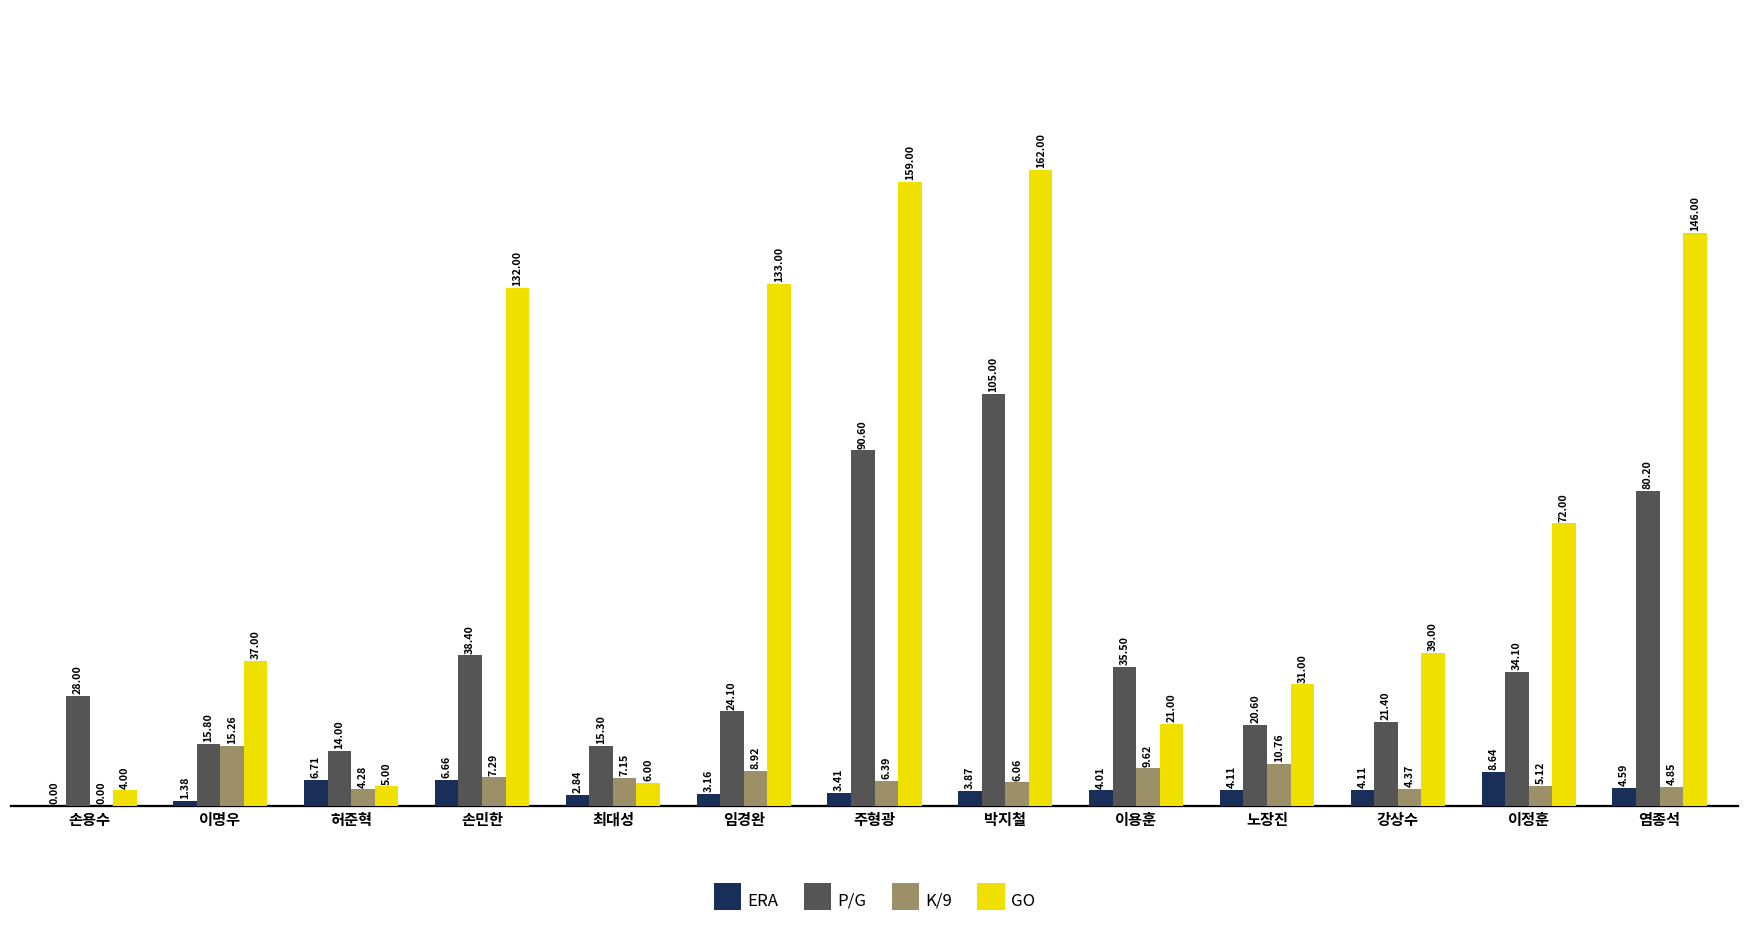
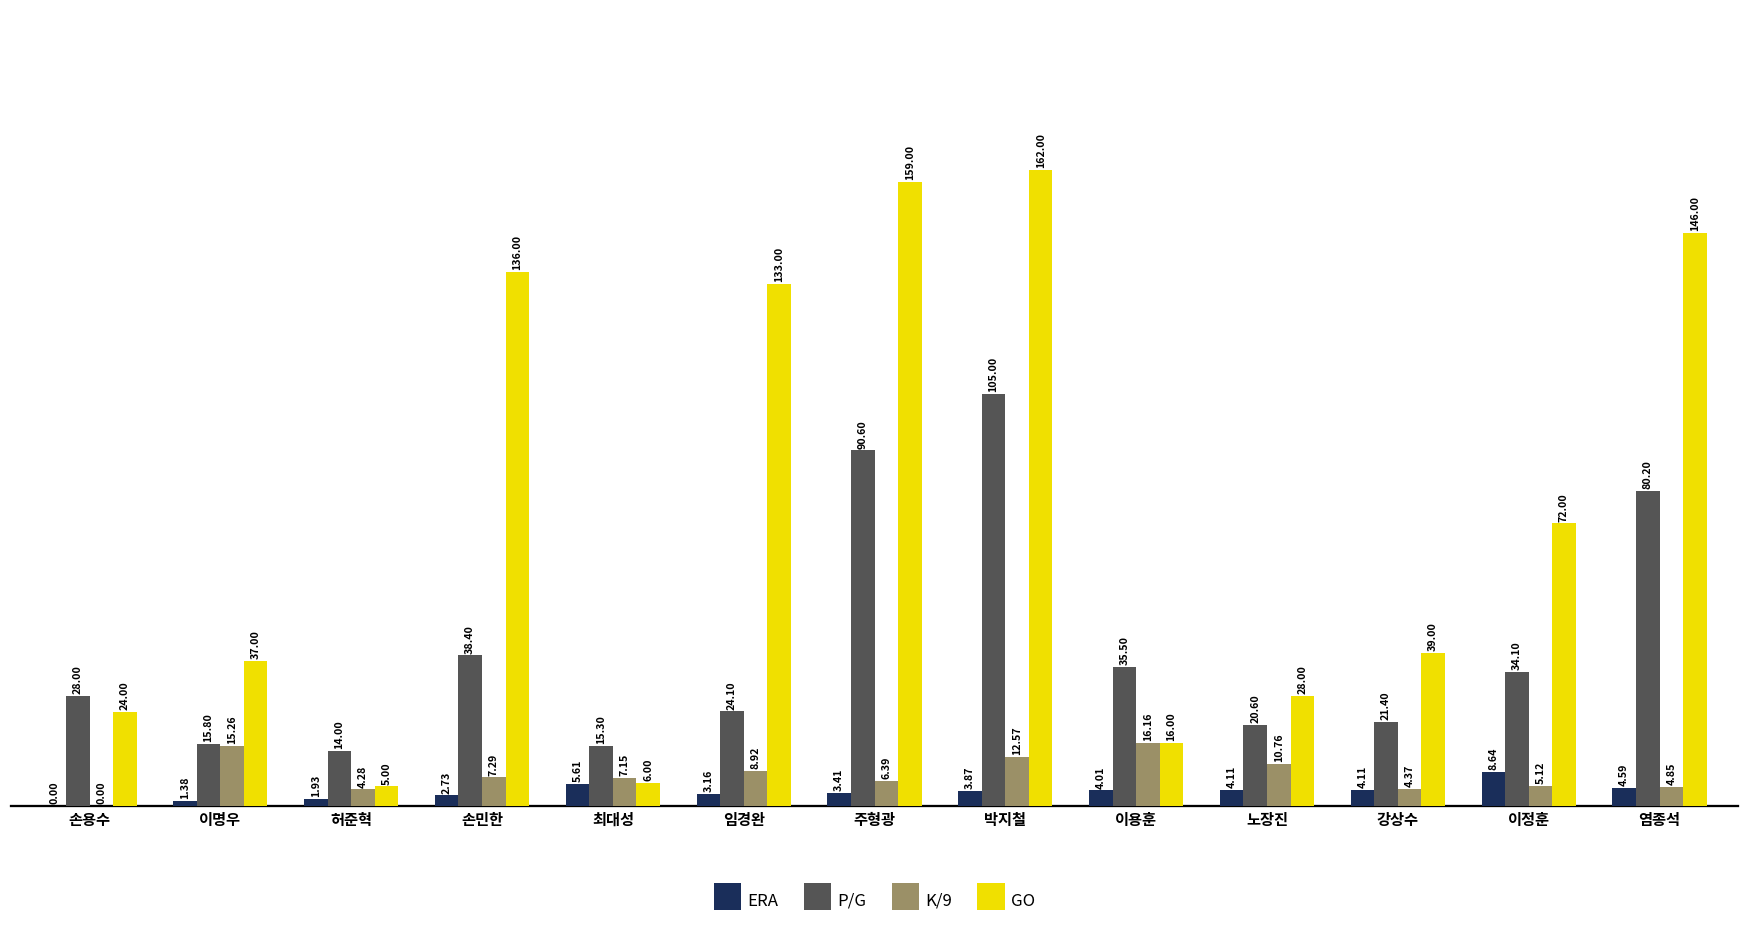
GO, 손용수: 4.00 -> 24.00
ERA, 허준혁: 6.71 -> 1.93
ERA, 손민한: 6.66 -> 2.73
GO, 손민한: 132.00 -> 136.00
ERA, 최대성: 2.84 -> 5.61
K/9, 박지철: 6.06 -> 12.57
K/9, 이용훈: 9.62 -> 16.16
GO, 이용훈: 21.00 -> 16.00
GO, 노장진: 31.00 -> 28.00
